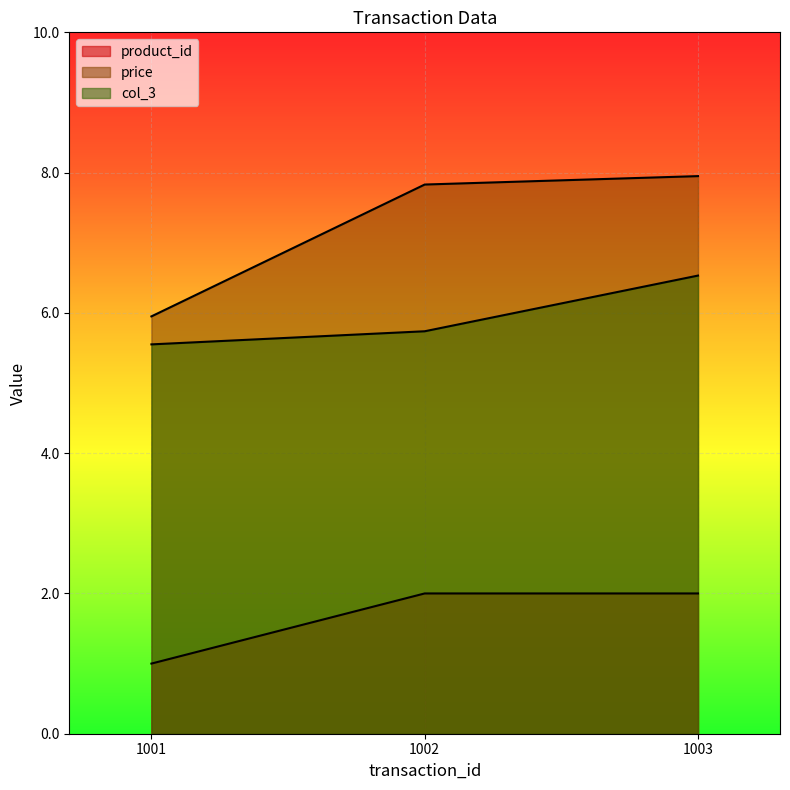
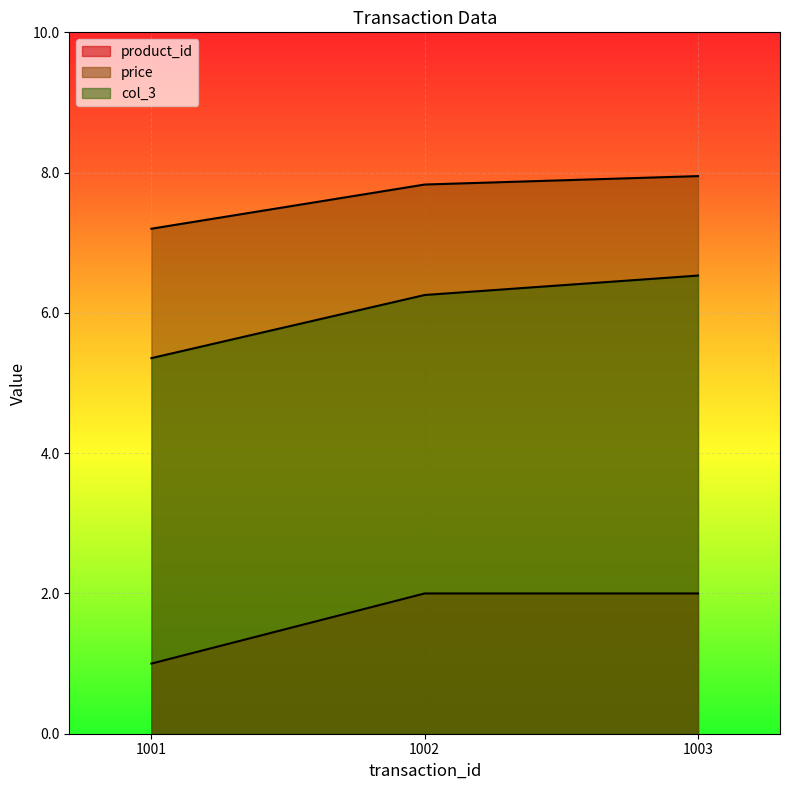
price, 1001: 6.0 -> 7.2
col_3, 1001: 5.6 -> 5.4
col_3, 1002: 5.7 -> 6.3
